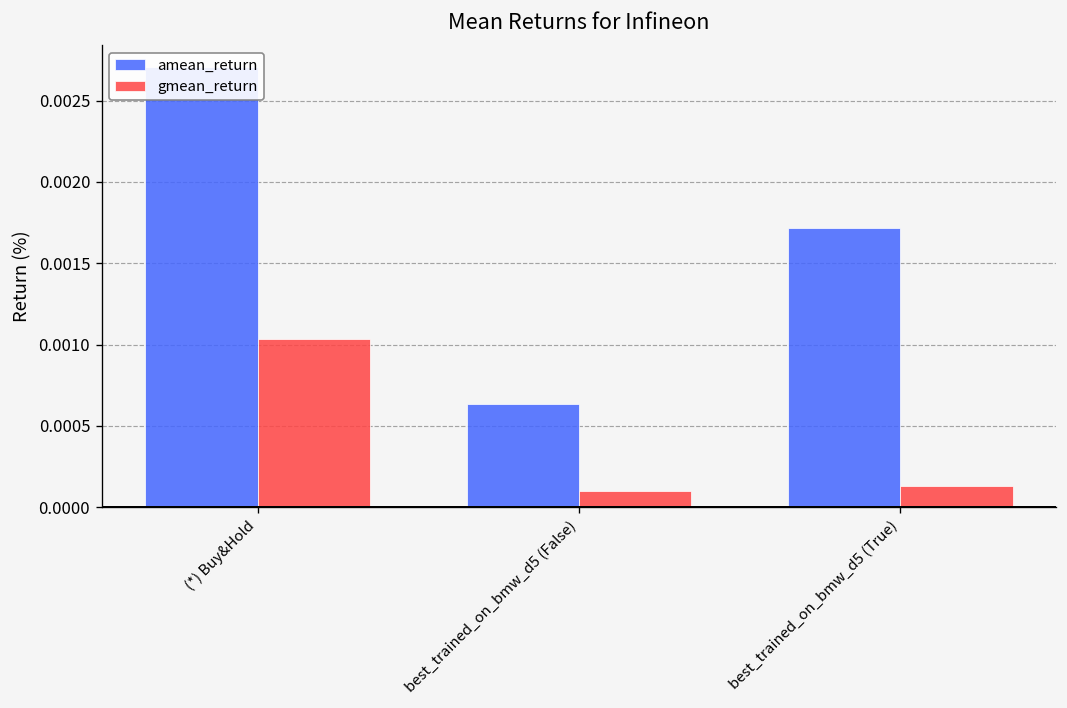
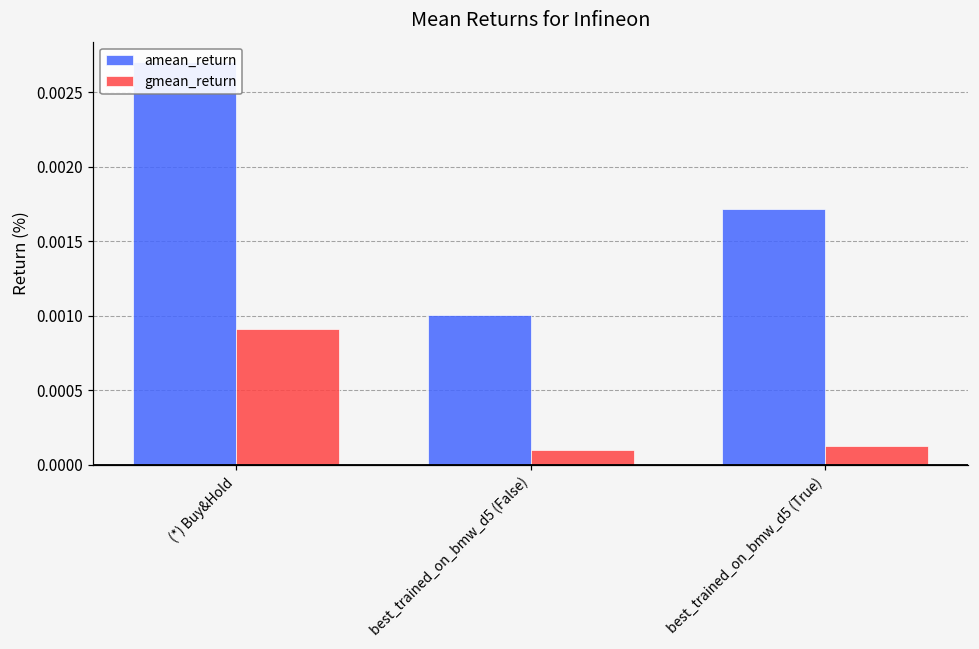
gmean_return, (*) Buy&Hold: 0.00103 -> 0.00091
amean_return, best_trained_on_bmw_d5 (False): 0.00063 -> 0.00101
